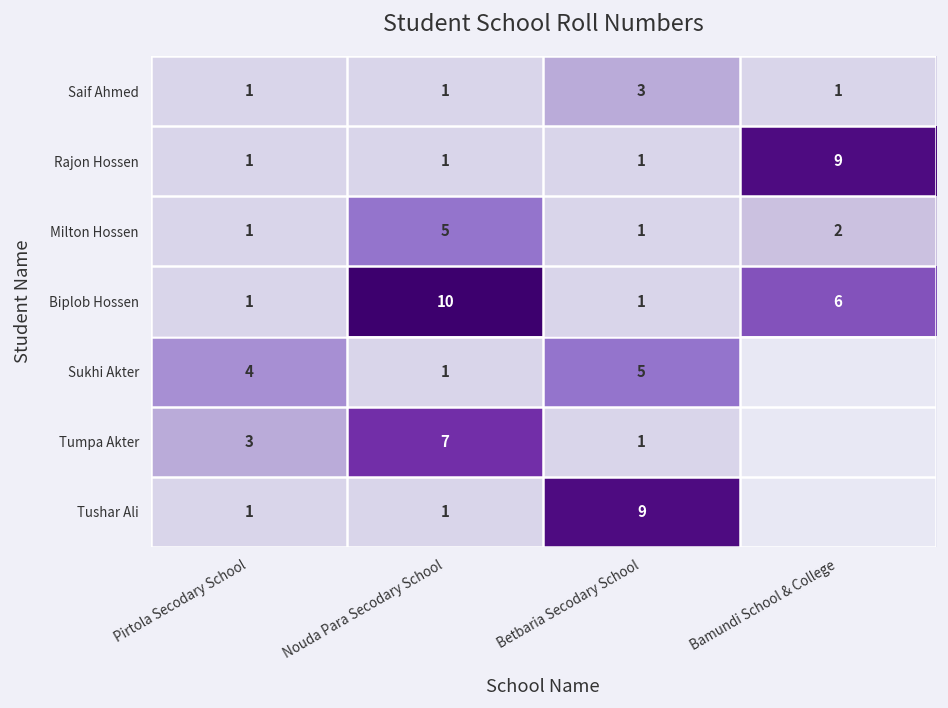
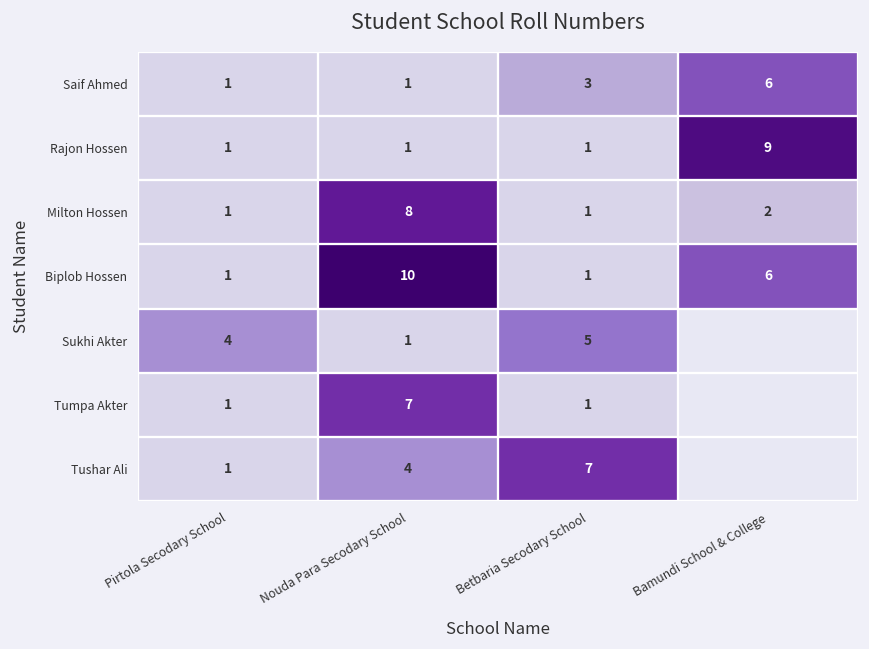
Saif Ahmed, Bamundi School & College: 1 -> 6
Milton Hossen, Nouda Para Secodary School: 5 -> 8
Tumpa Akter, Pirtola Secodary School: 3 -> 1
Tushar Ali, Nouda Para Secodary School: 1 -> 4
Tushar Ali, Betbaria Secodary School: 9 -> 7
